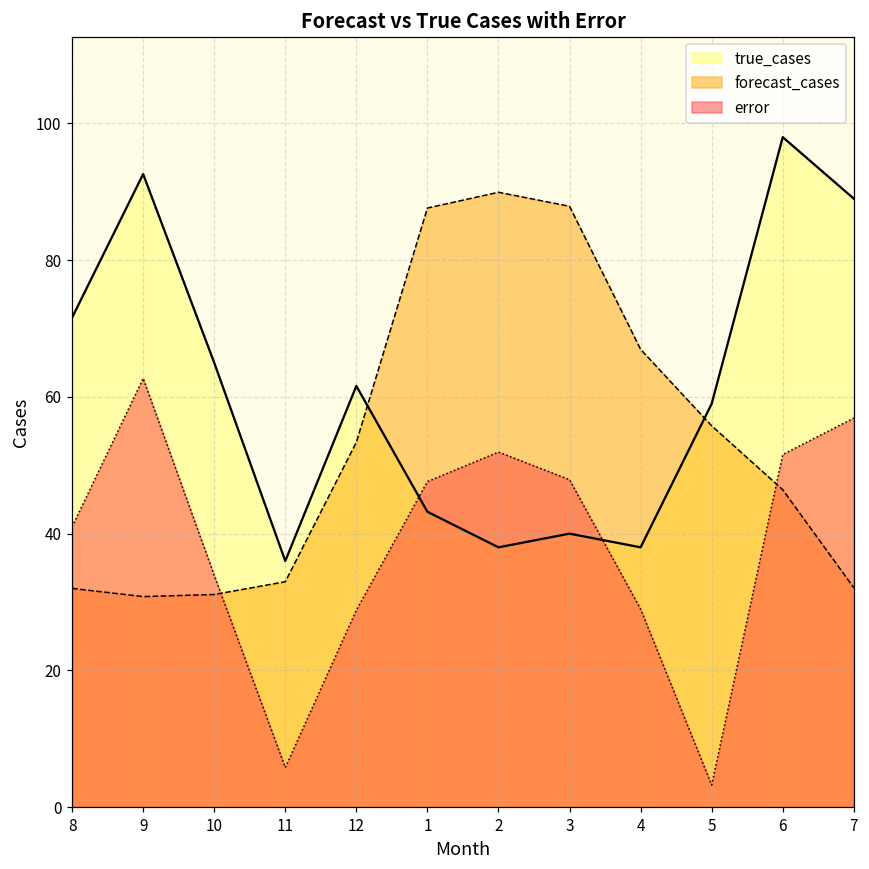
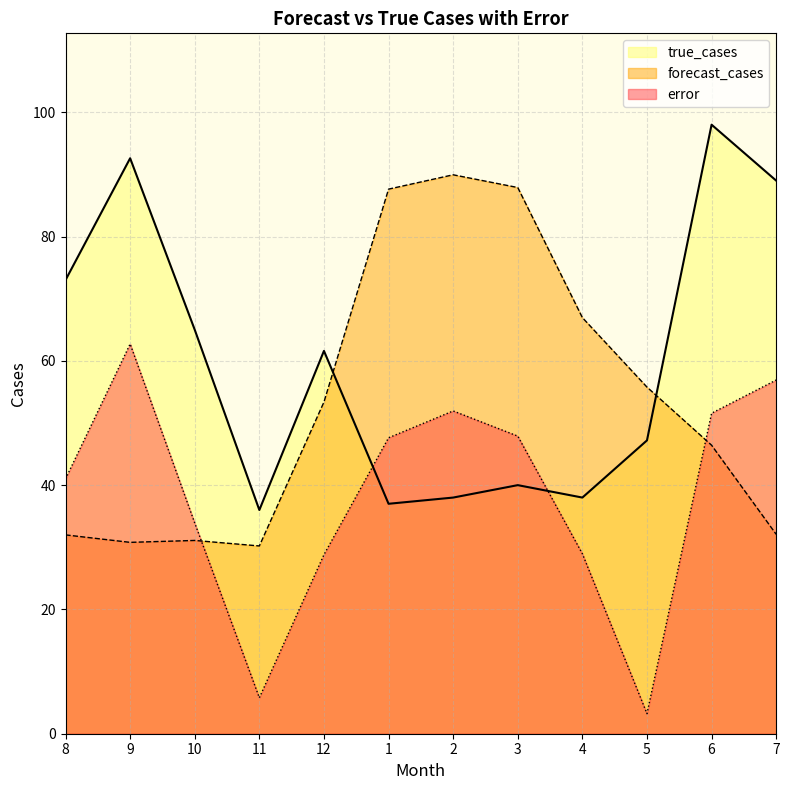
true_cases, 8: 72 -> 73
forecast_cases, 11: 33 -> 30
true_cases, 1: 43 -> 37
true_cases, 5: 59 -> 47
